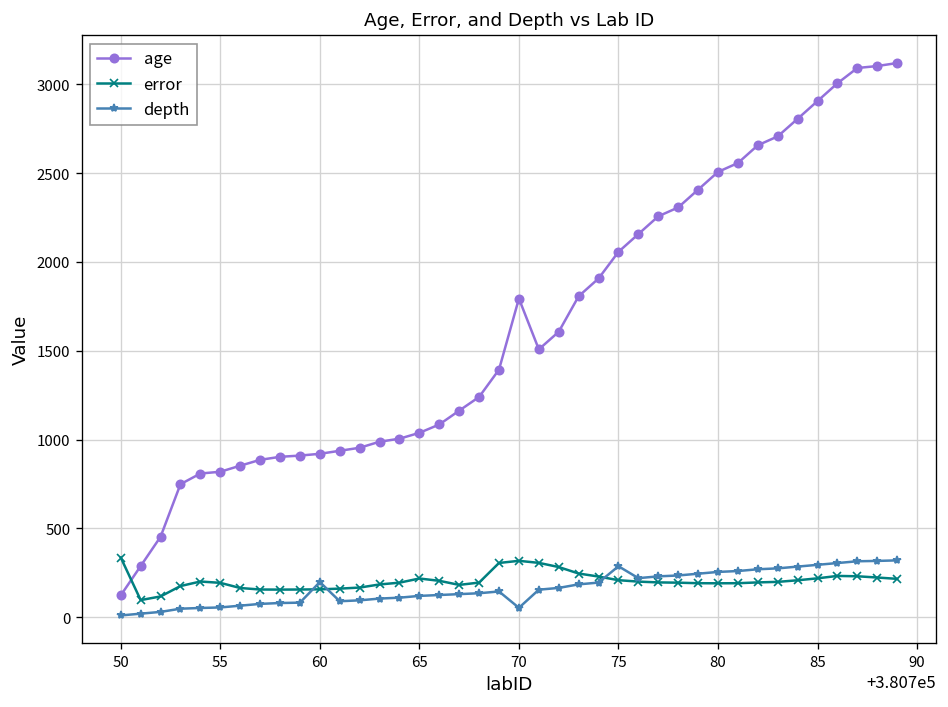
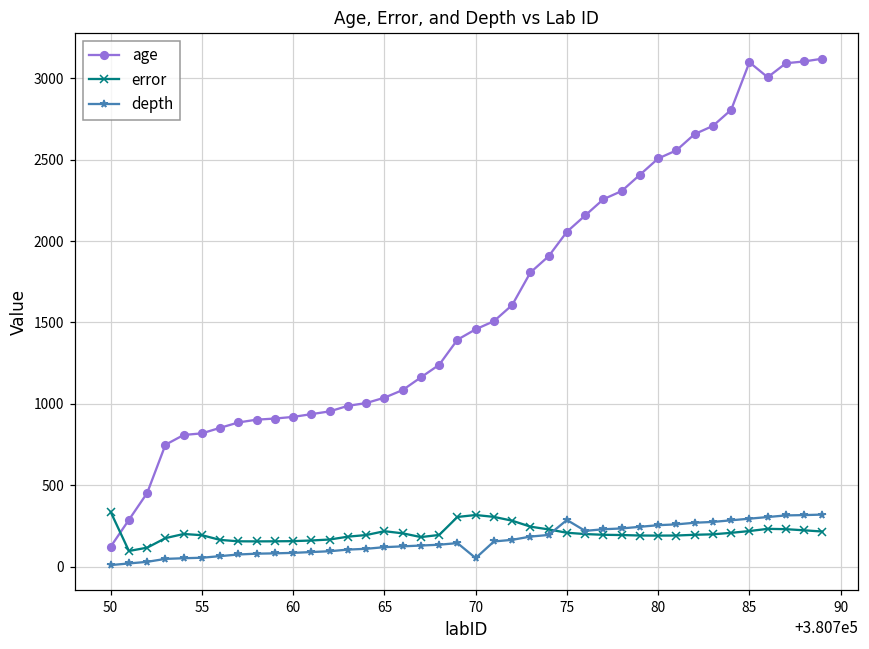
depth, 60: 200 -> 90
age, 70: 1790 -> 1460
age, 85: 2910 -> 3100
